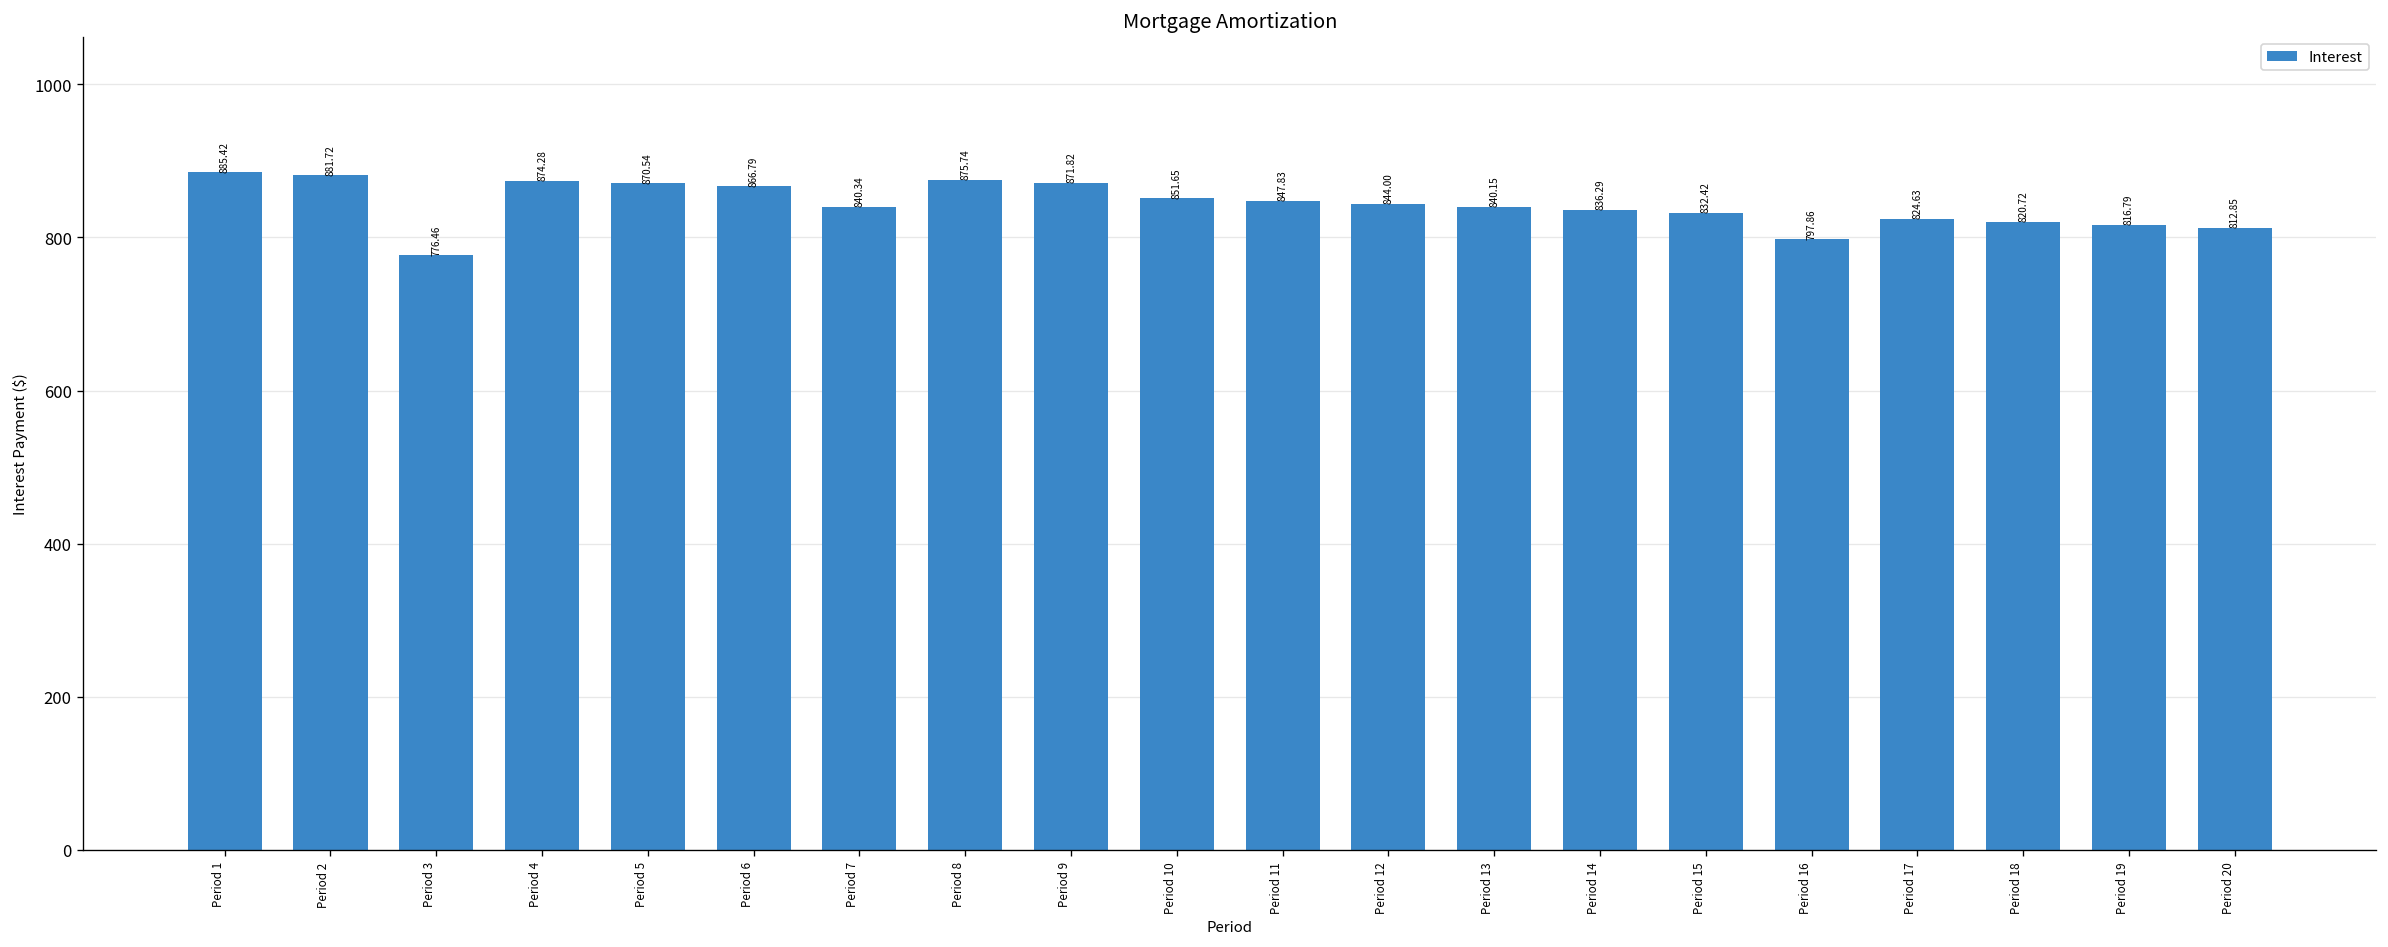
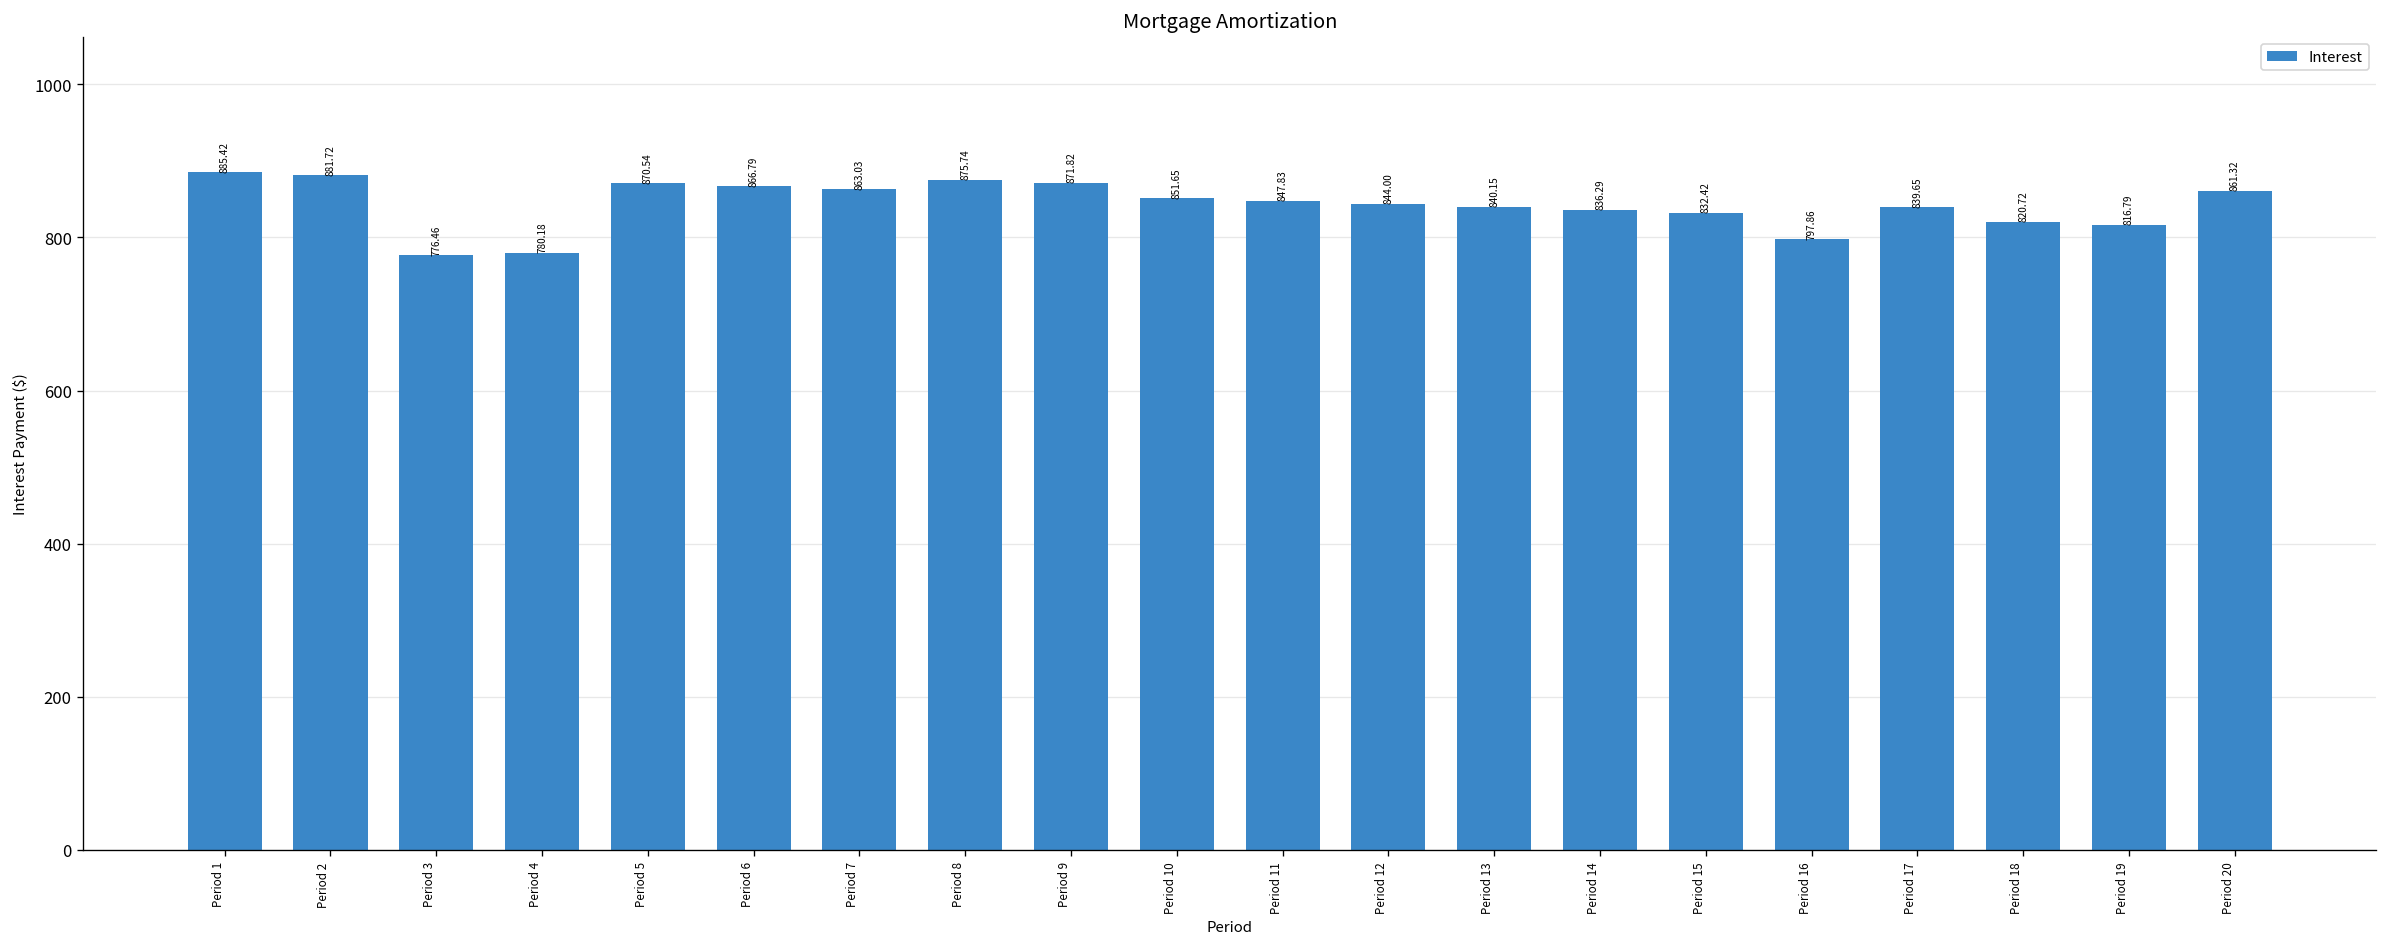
Period 4: 874.28 -> 780.18
Period 7: 840.34 -> 863.03
Period 17: 824.63 -> 839.65
Period 20: 812.85 -> 861.32
